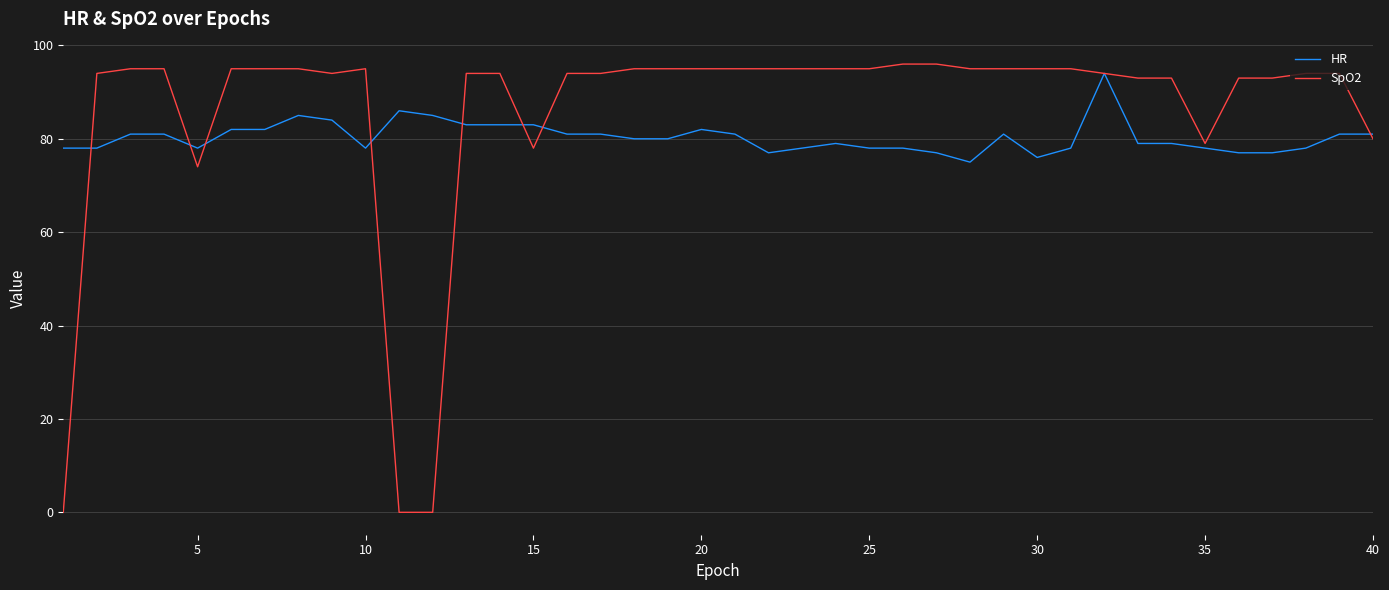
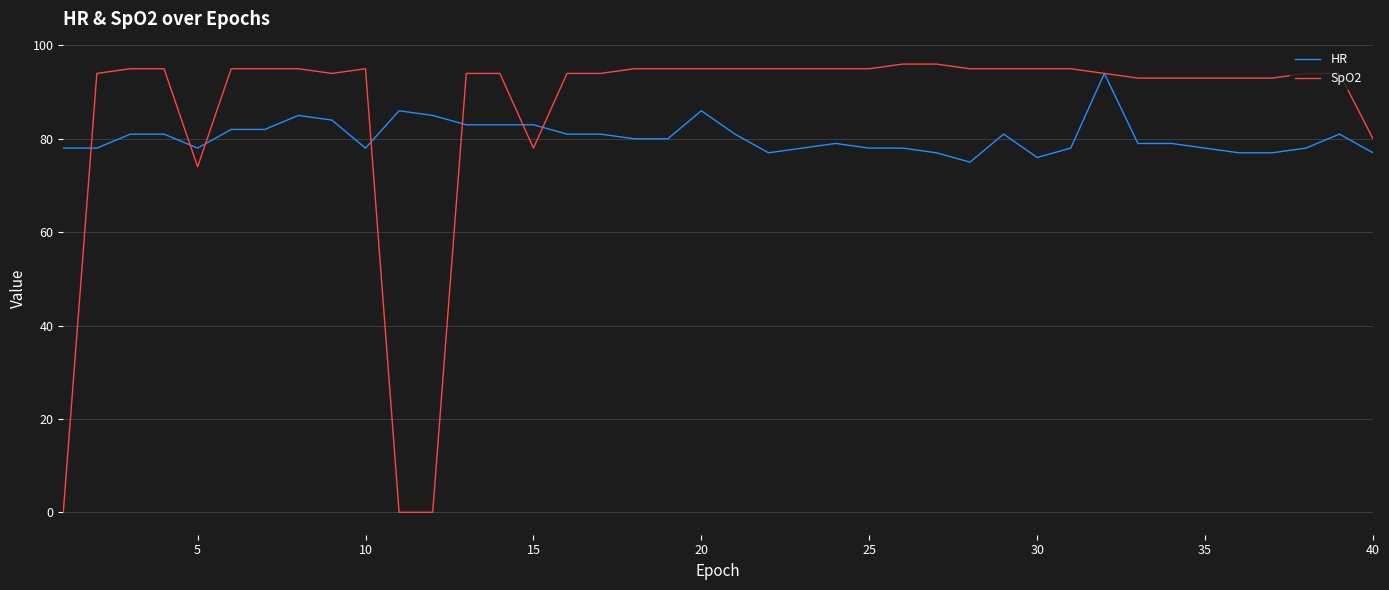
HR, 20: 82 -> 86
SpO2, 35: 79 -> 93
HR, 40: 81 -> 77
